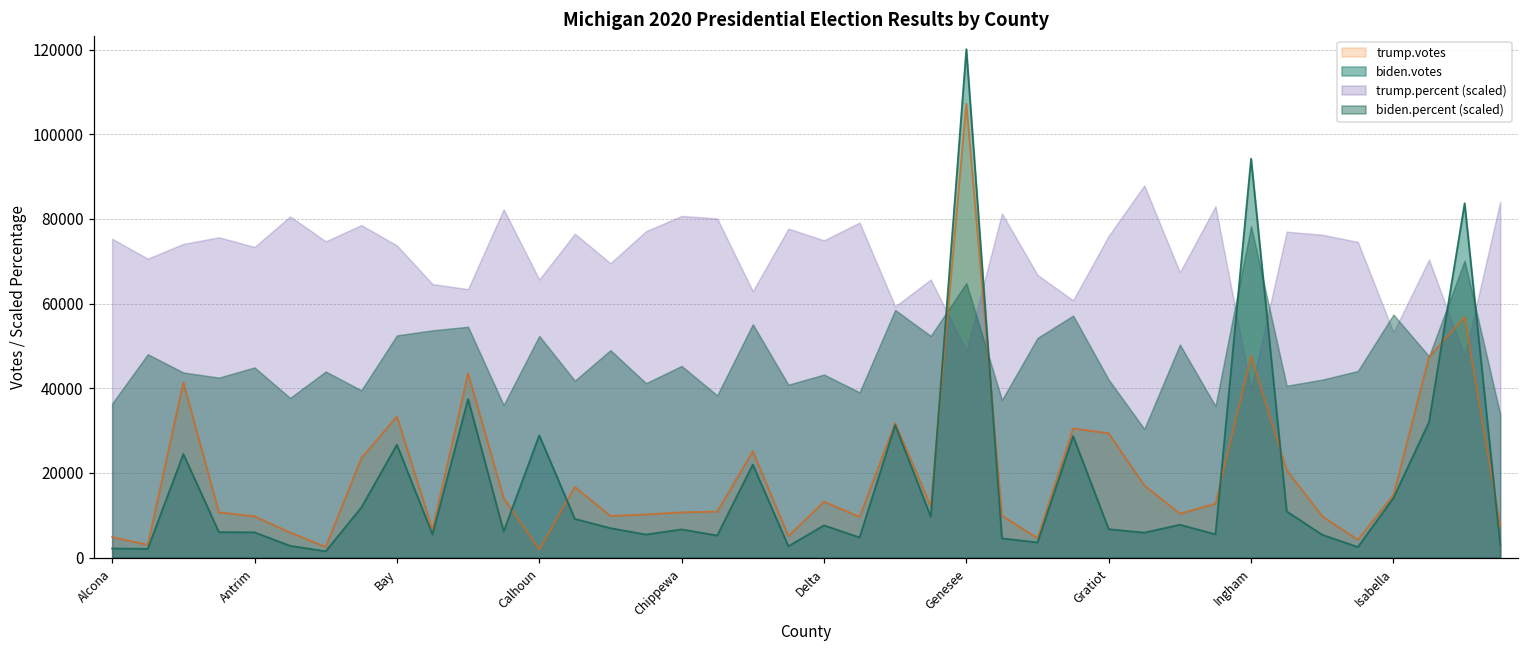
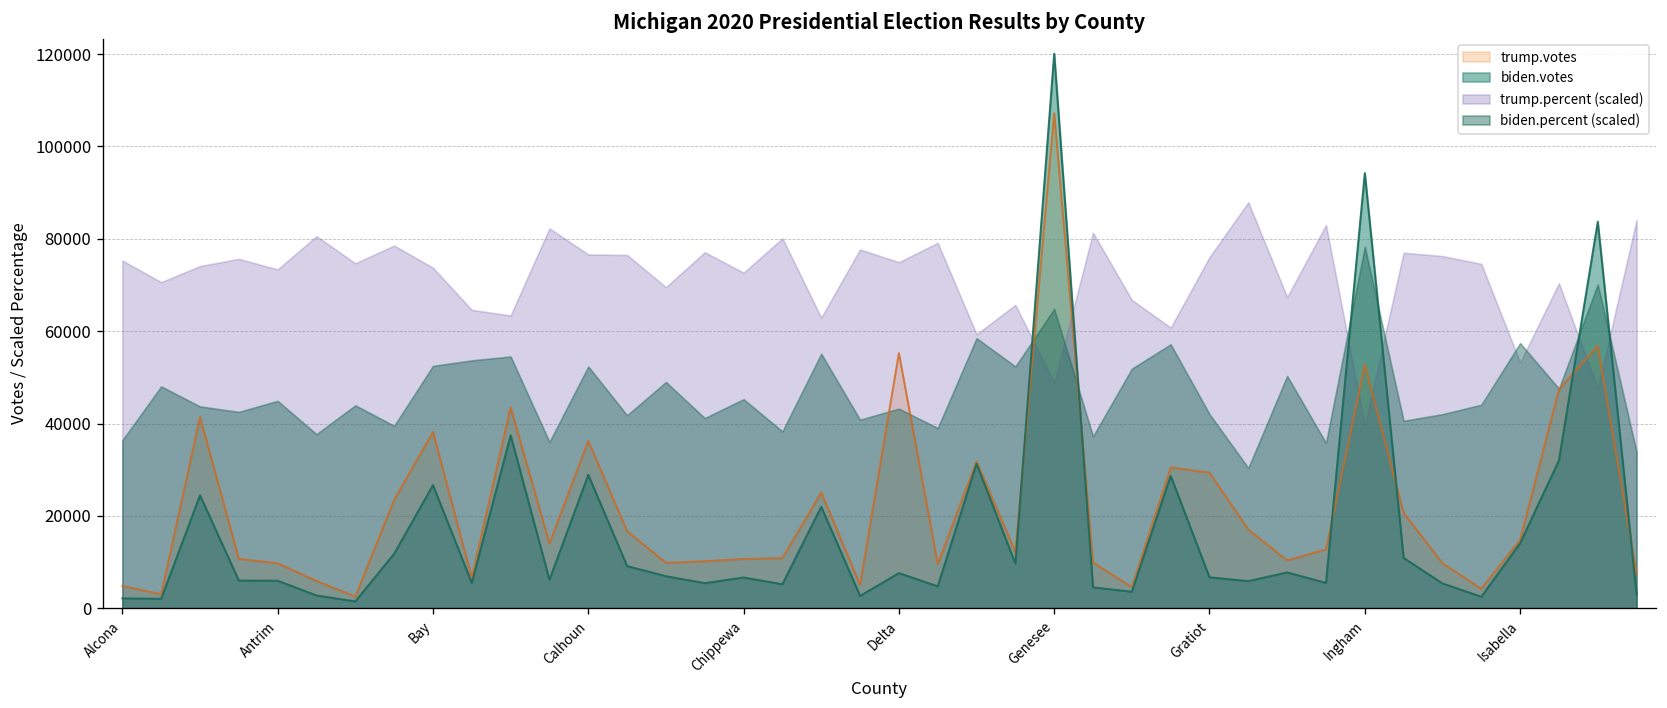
trump.votes, Bay: 33000 -> 38000
trump.votes, Calhoun: 2000 -> 36000
trump.percent (scaled), Calhoun: 66000 -> 77000
trump.percent (scaled), Chippewa: 81000 -> 73000
trump.votes, Delta: 13000 -> 55000
trump.votes, Ingham: 48000 -> 53000
